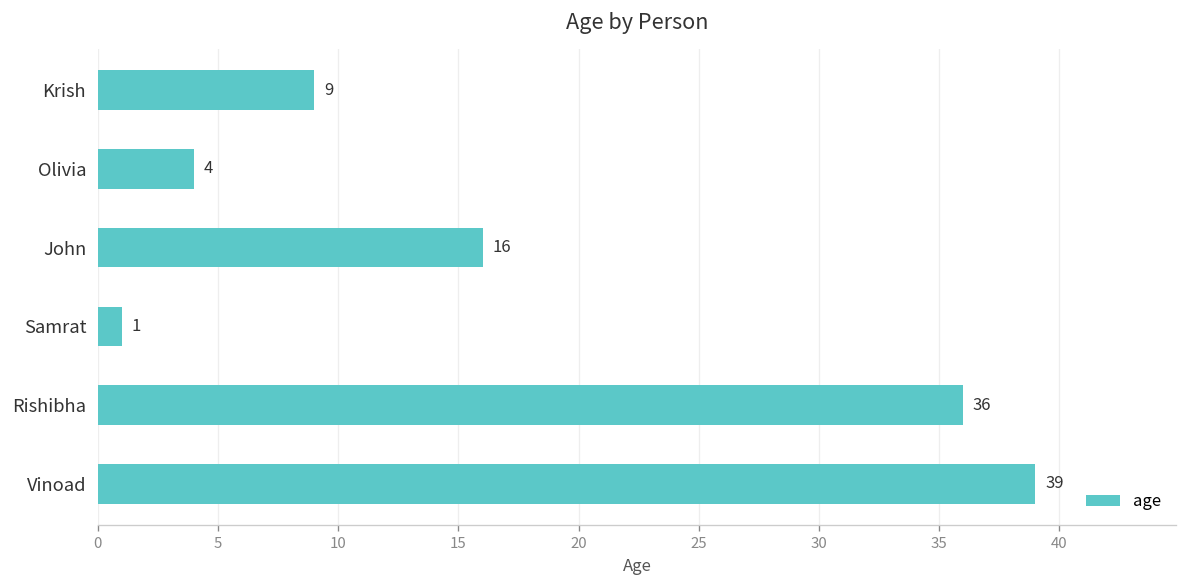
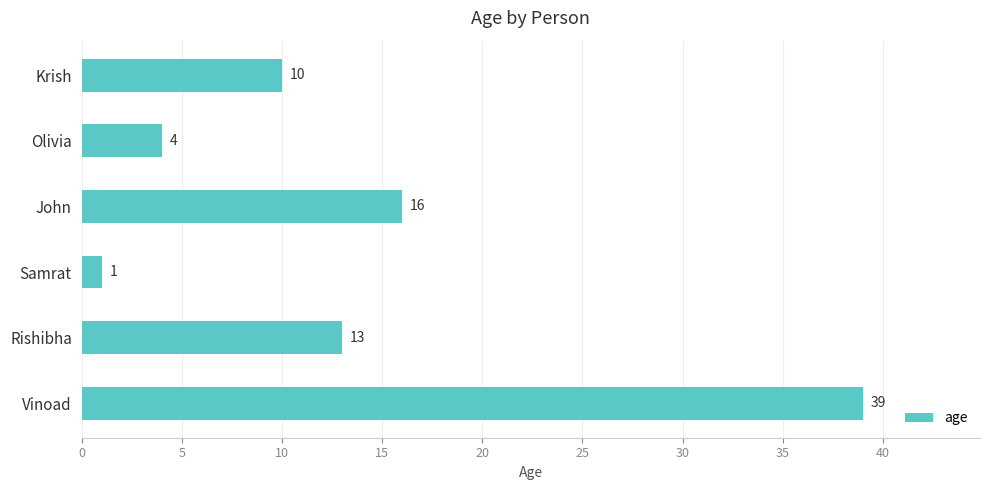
Krish: 9 -> 10
Rishibha: 36 -> 13
